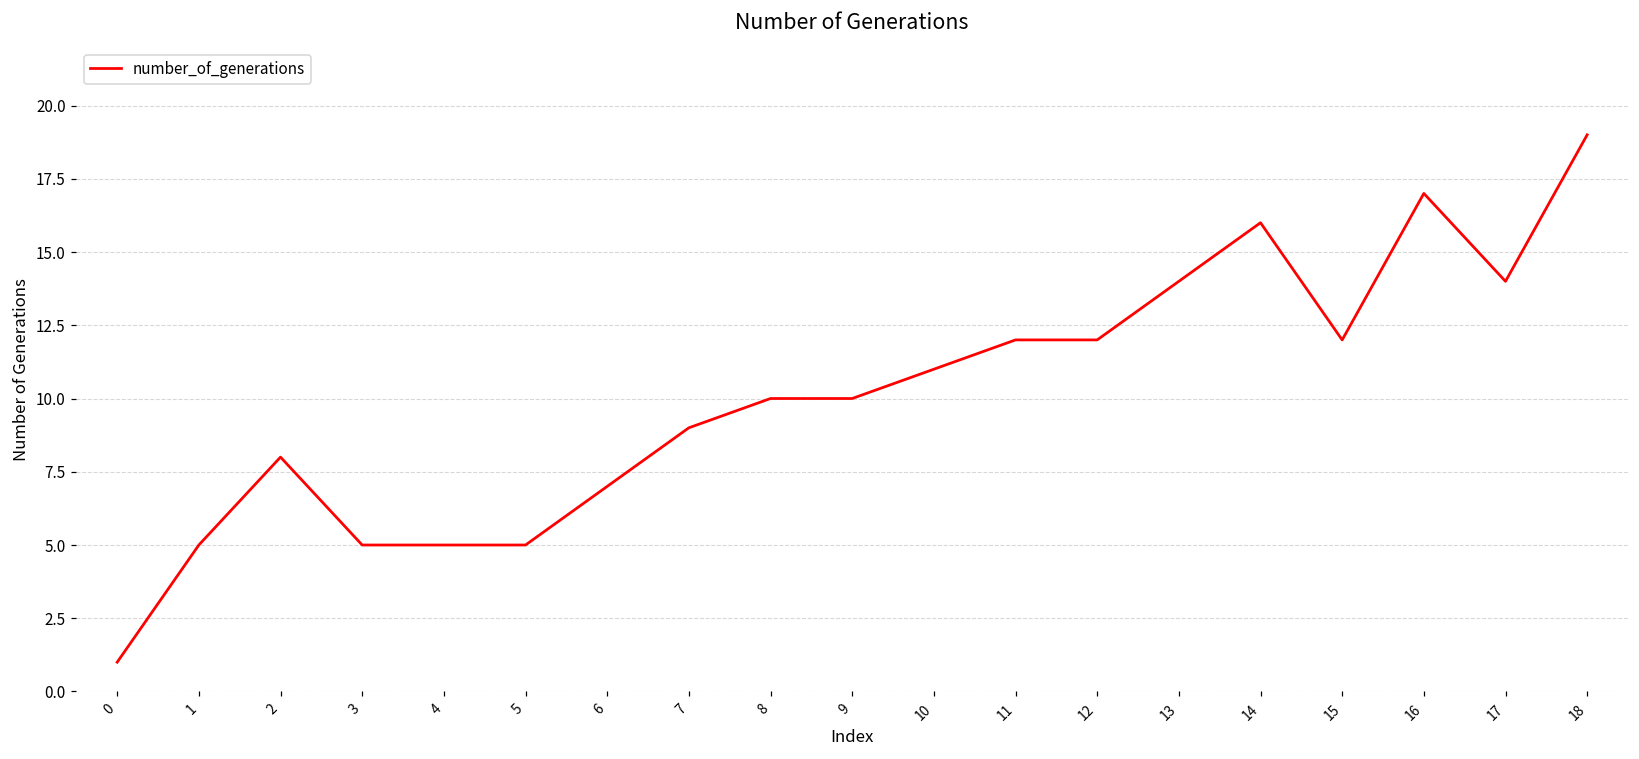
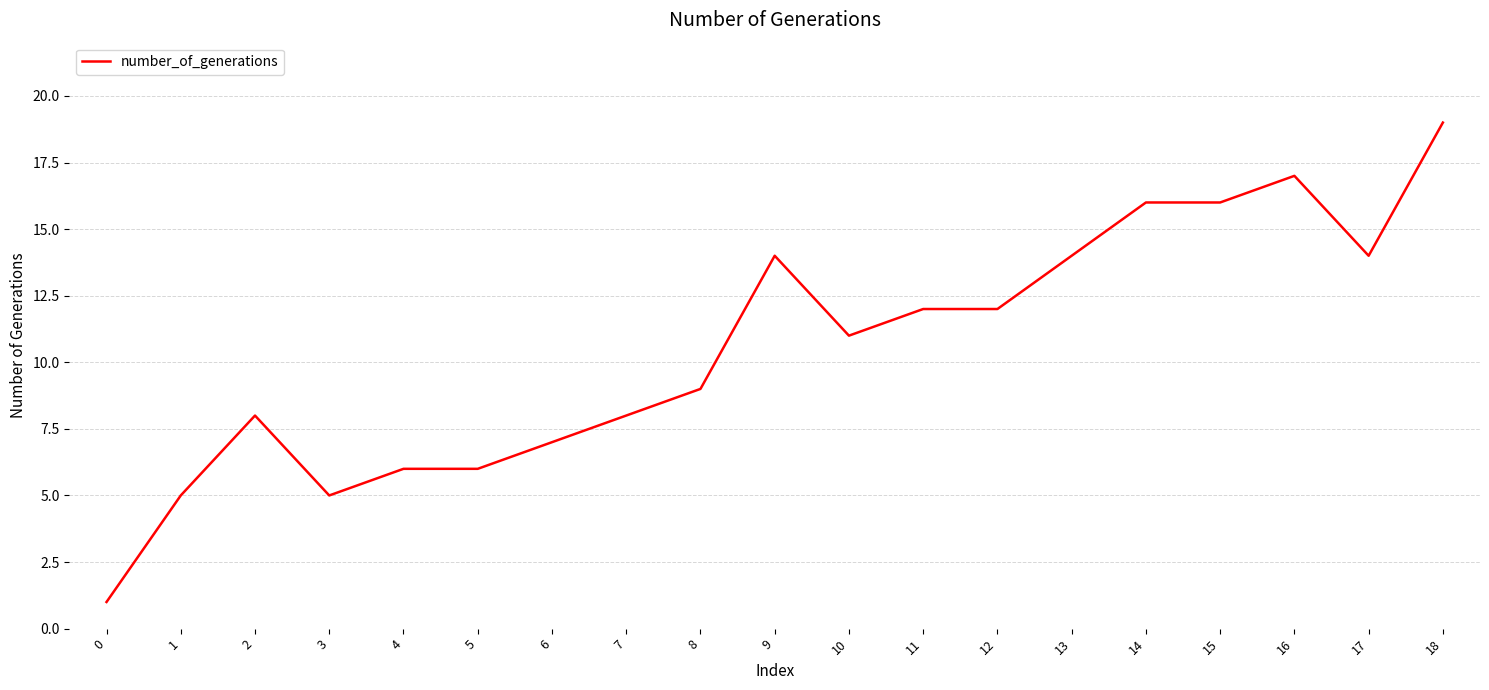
4: 5 -> 6
5: 5 -> 6
7: 9 -> 8
8: 10 -> 9
9: 10 -> 14
15: 12 -> 16
